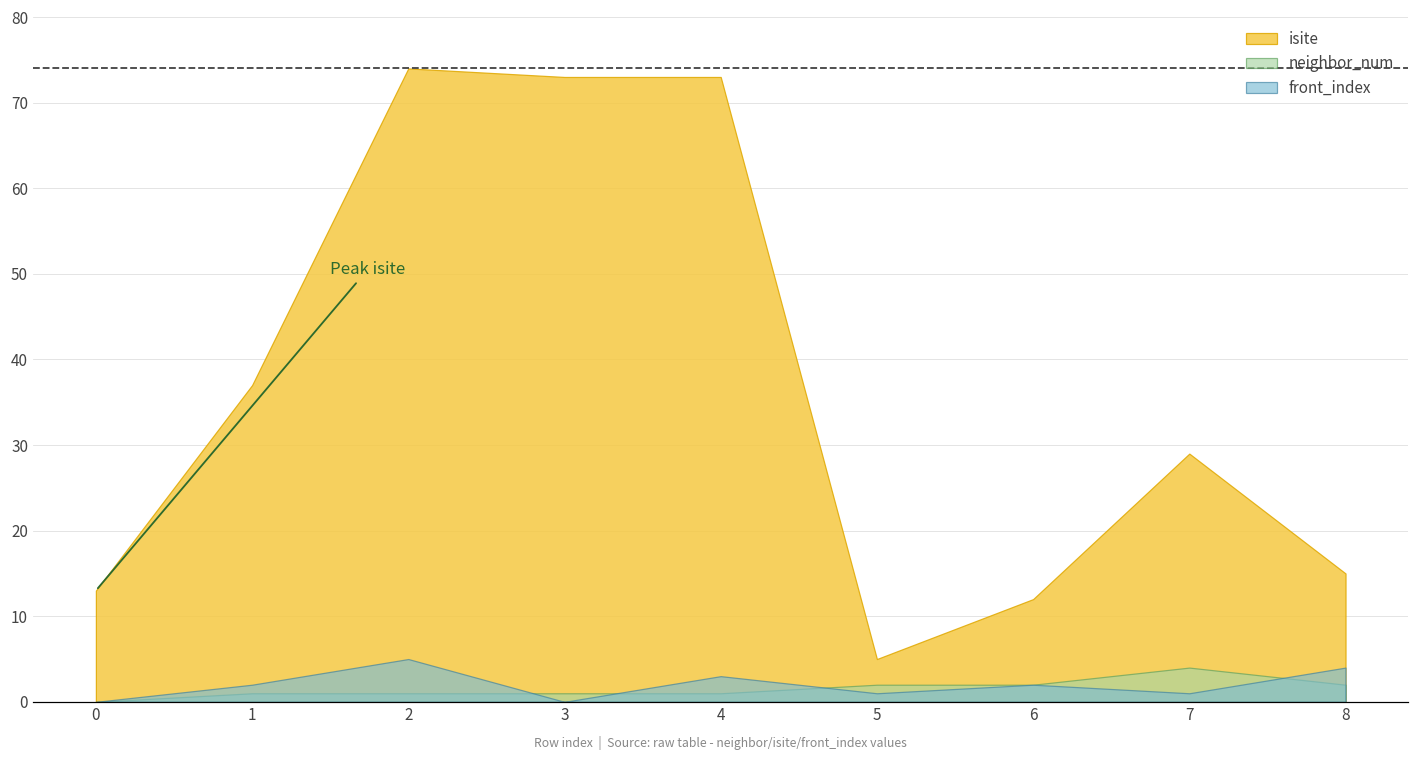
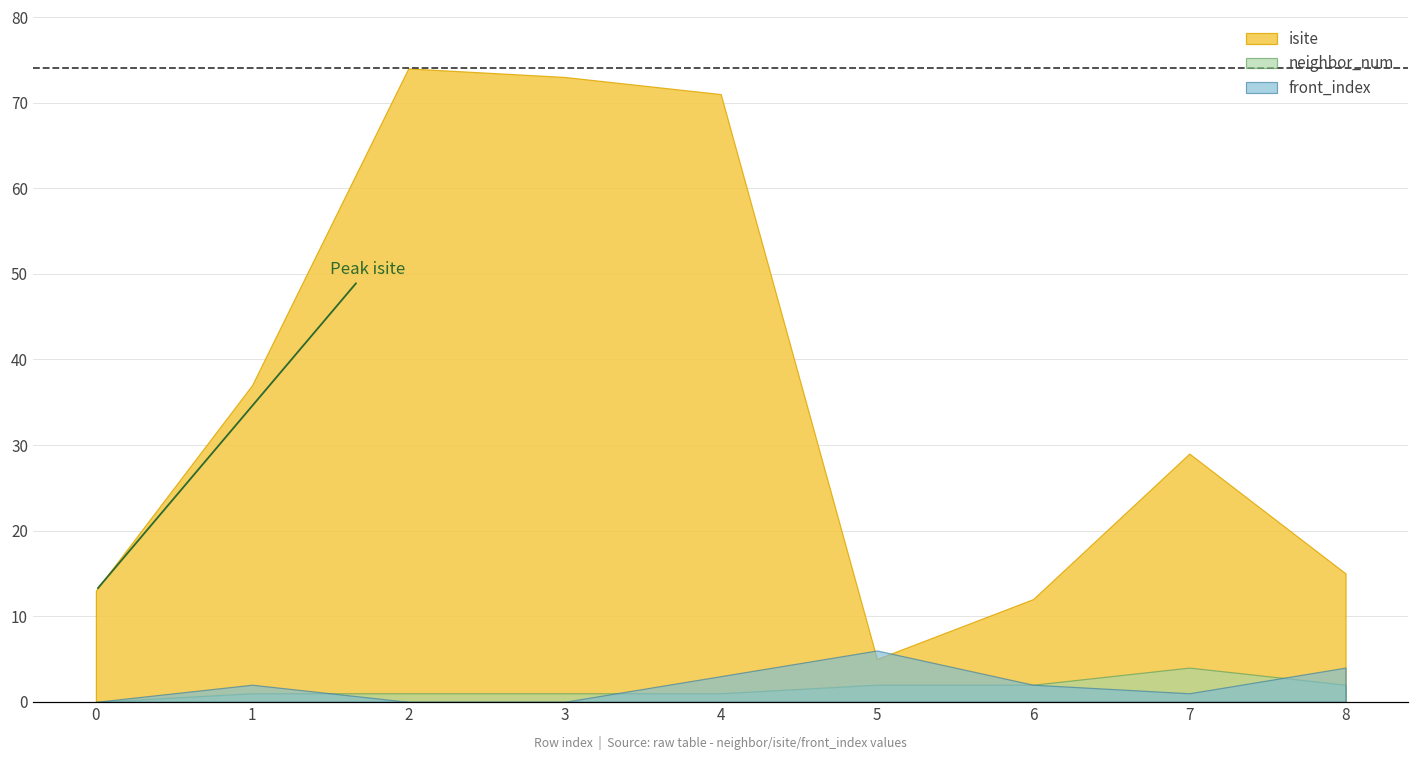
front_index, 2: 5 -> 0
isite, 4: 73 -> 71
front_index, 5: 1 -> 6
